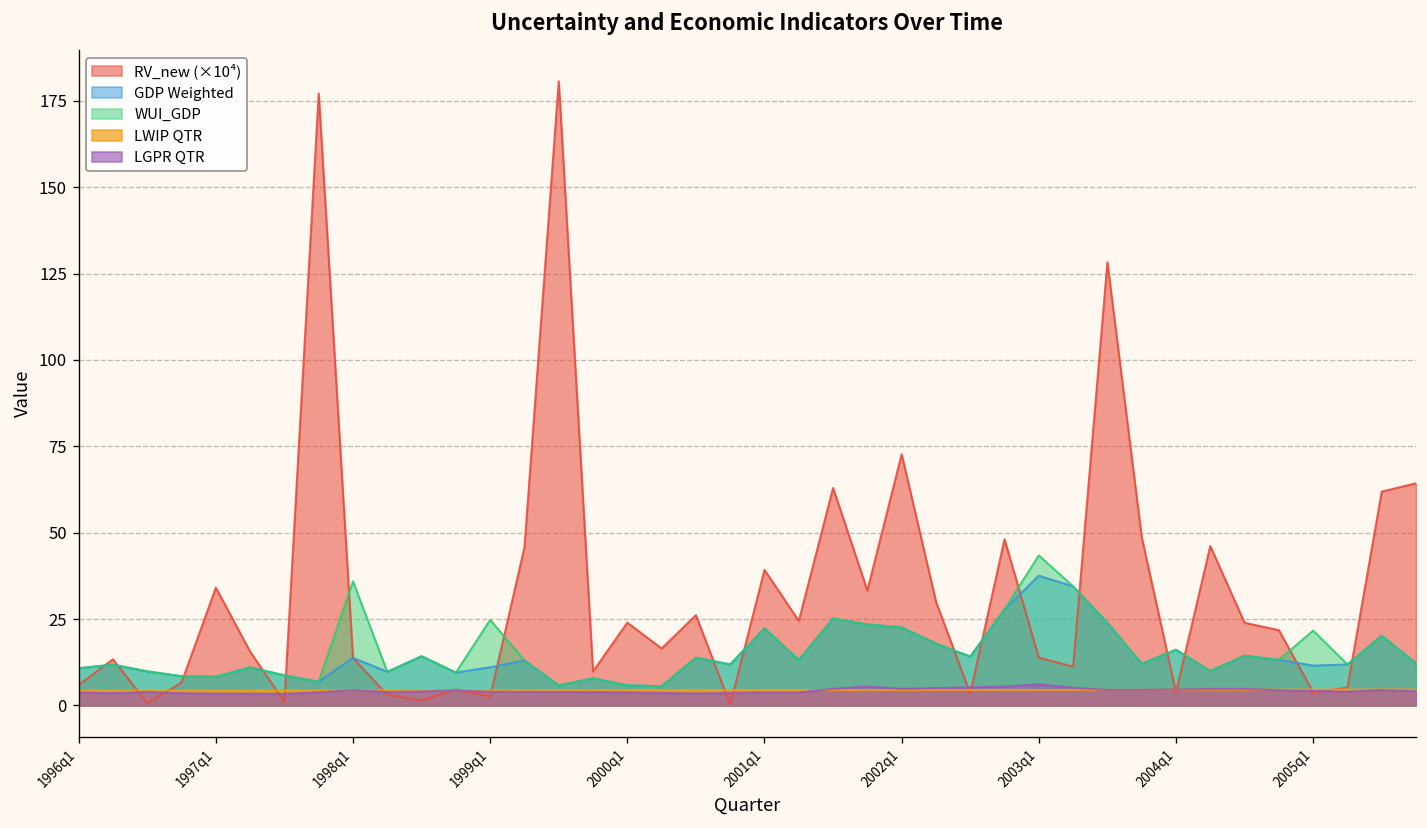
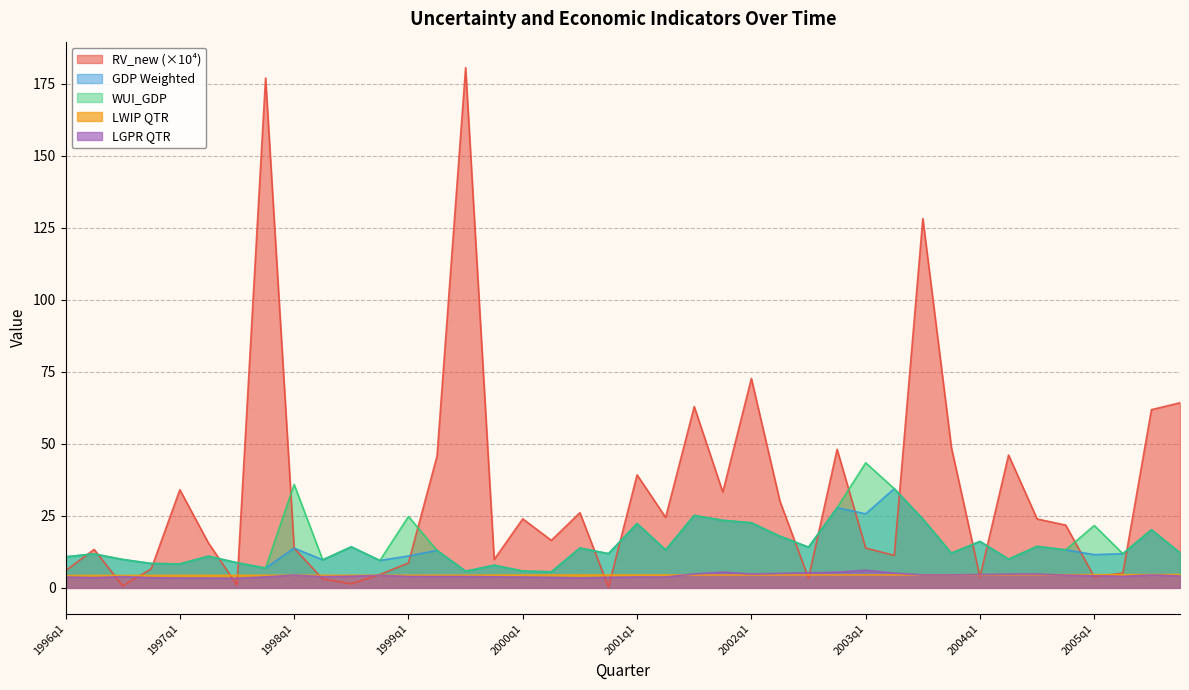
RV_new (×10⁴), 1999q1: 3 -> 9
GDP Weighted, 2003q1: 38 -> 26
